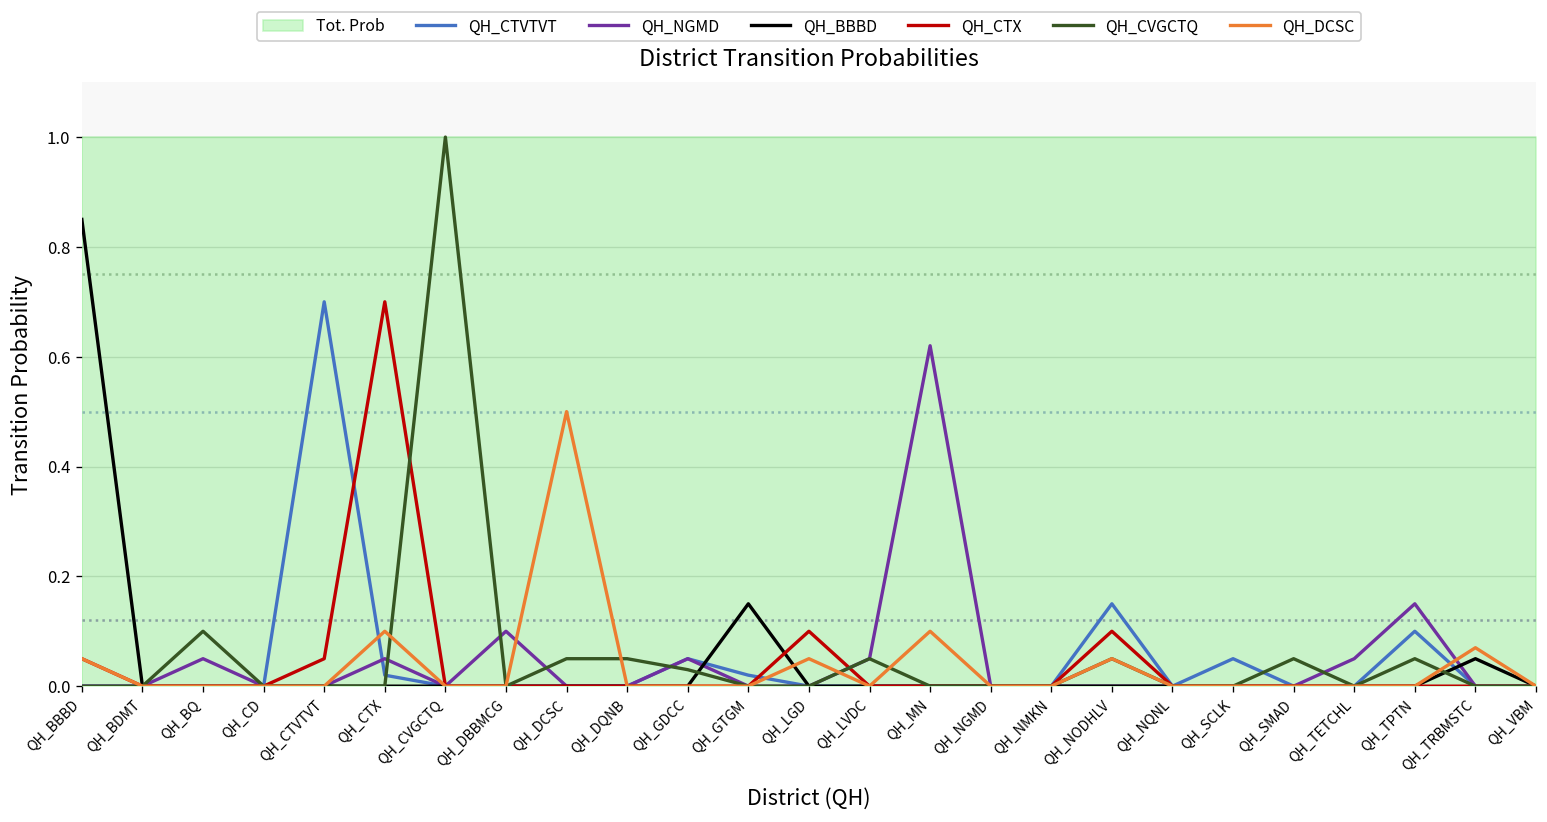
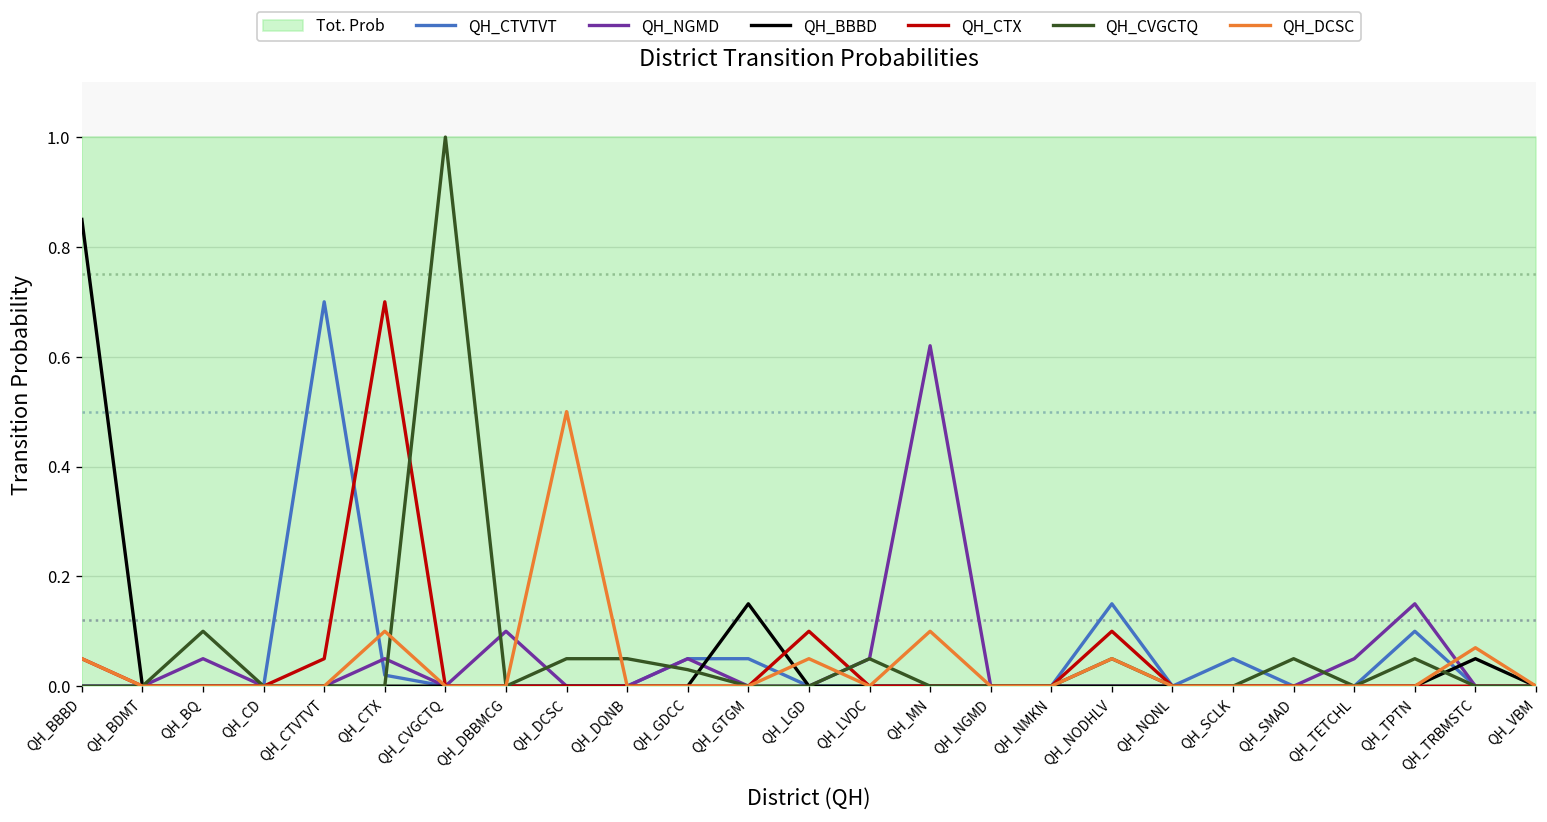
QH_CTVTVT, QH_GTGM: 0.02 -> 0.05
